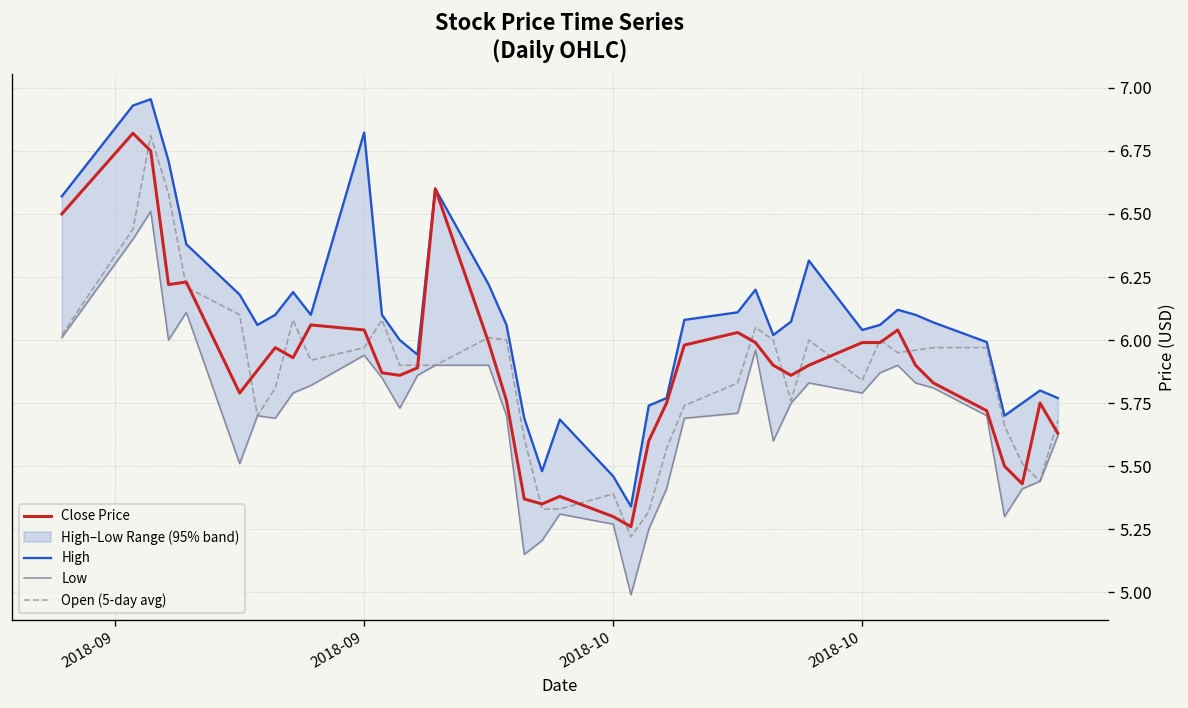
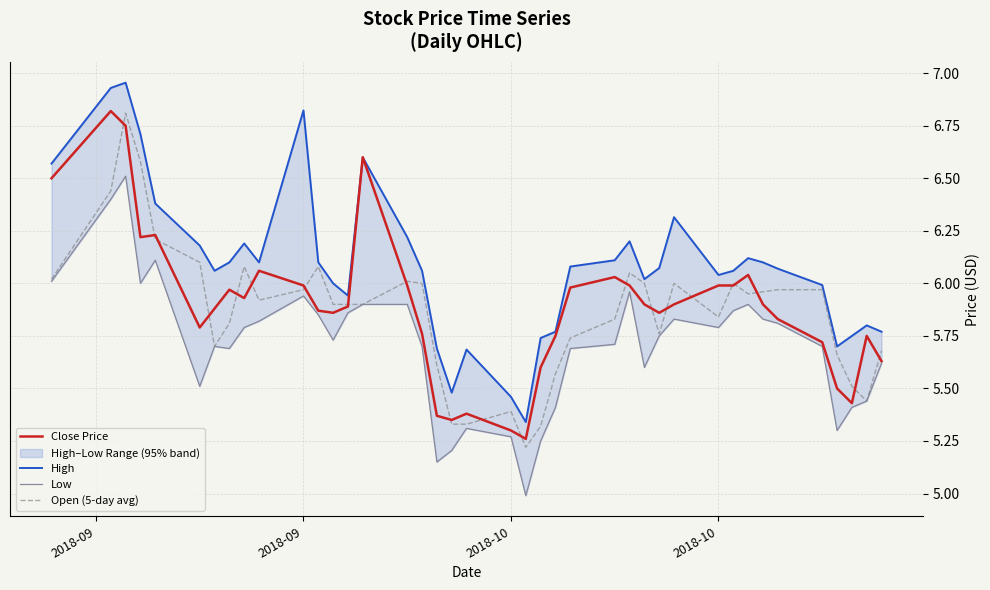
Close Price, 2018-09: 6.04 -> 5.99
